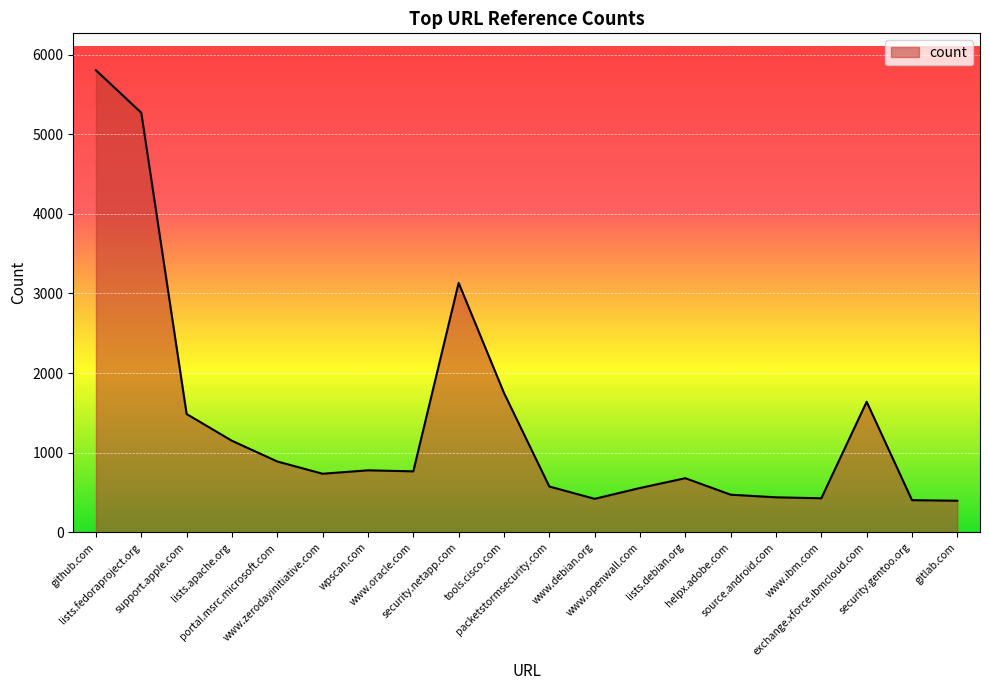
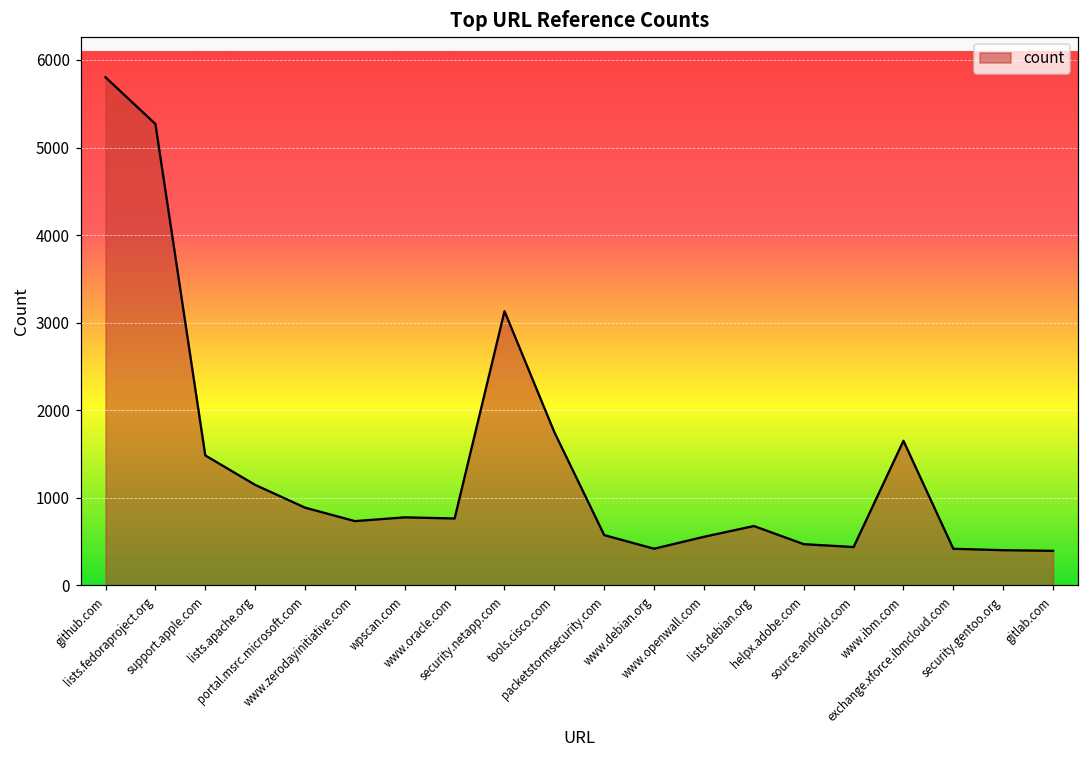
www.ibm.com: 400 -> 1700
exchange.xforce.ibmcloud.com: 1600 -> 400
